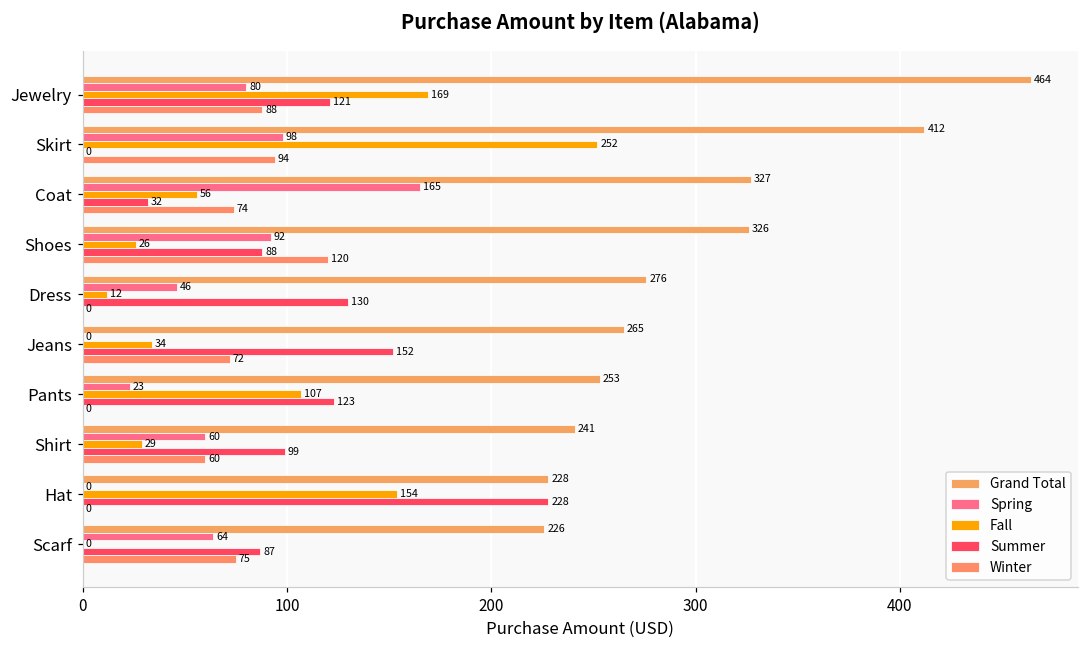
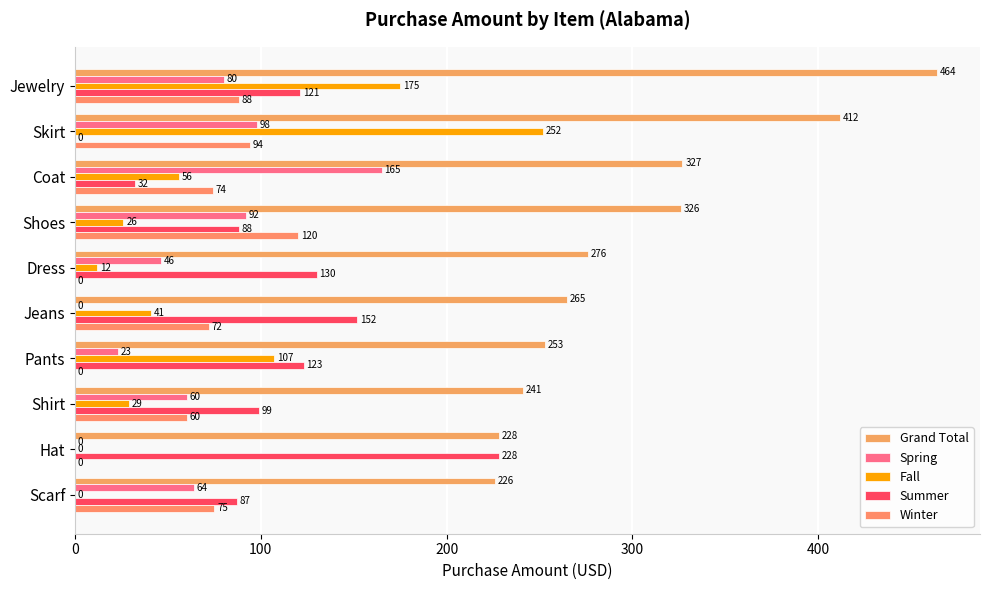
Fall, Jewelry: 169 -> 175
Fall, Jeans: 34 -> 41
Fall, Hat: 154 -> 0
